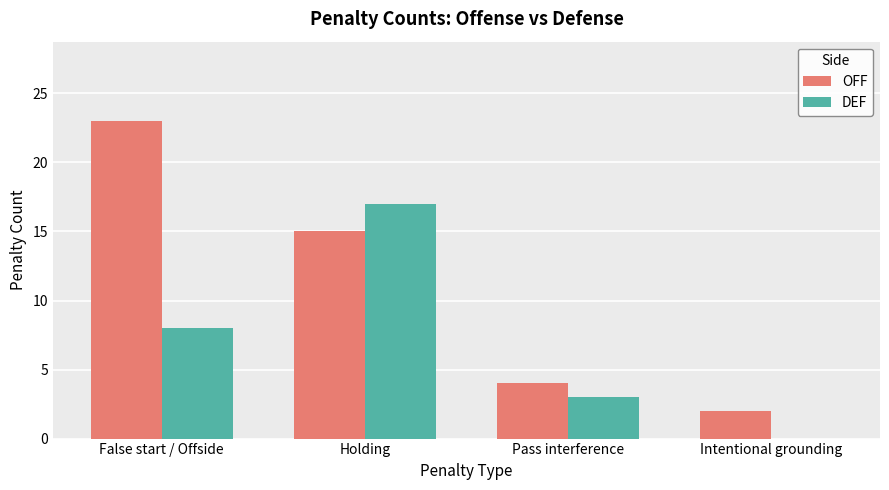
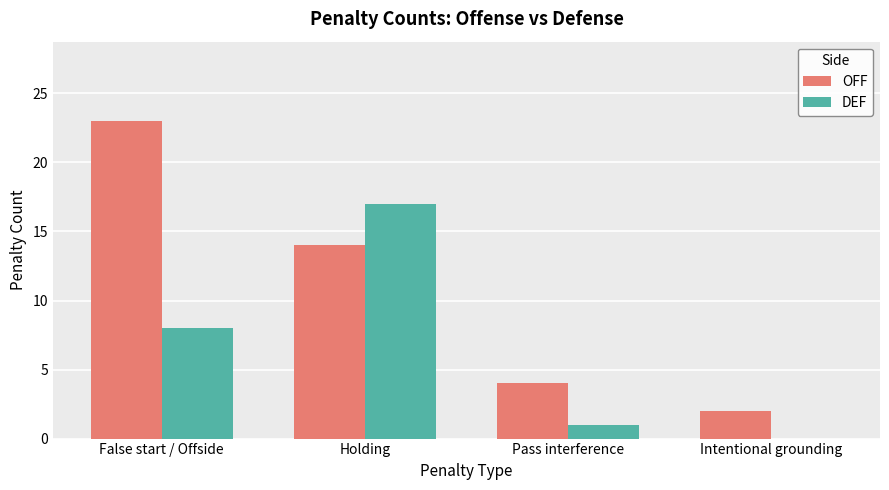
OFF, Holding: 15 -> 14
DEF, Pass interference: 3 -> 1
